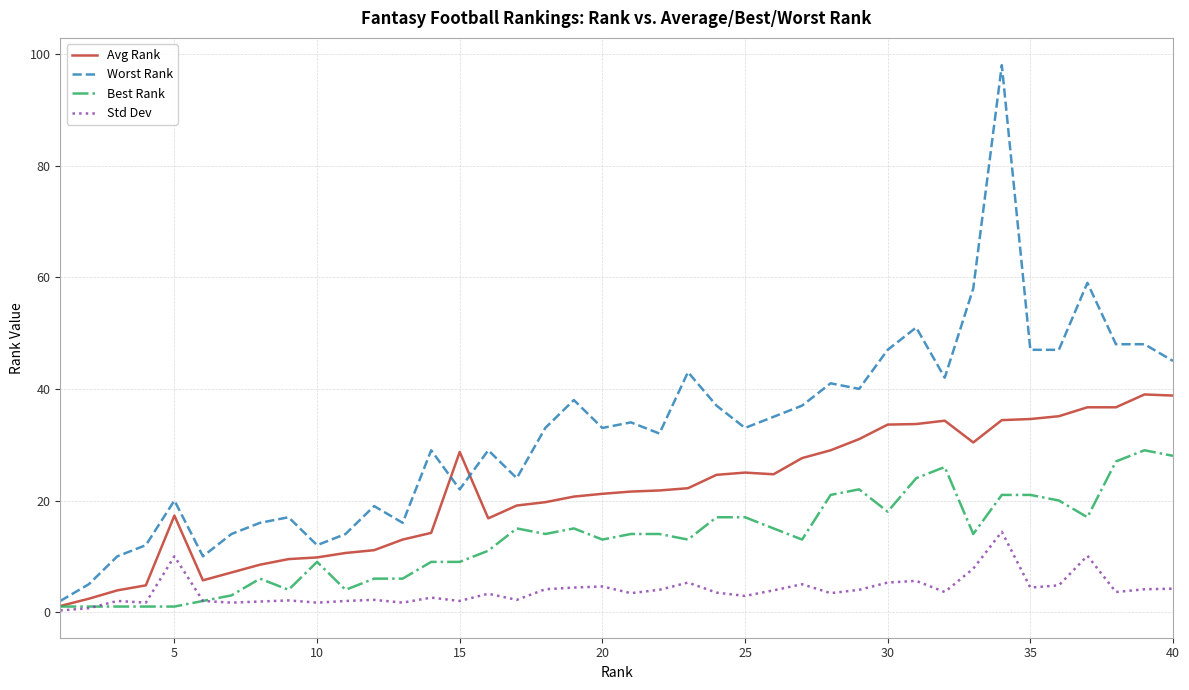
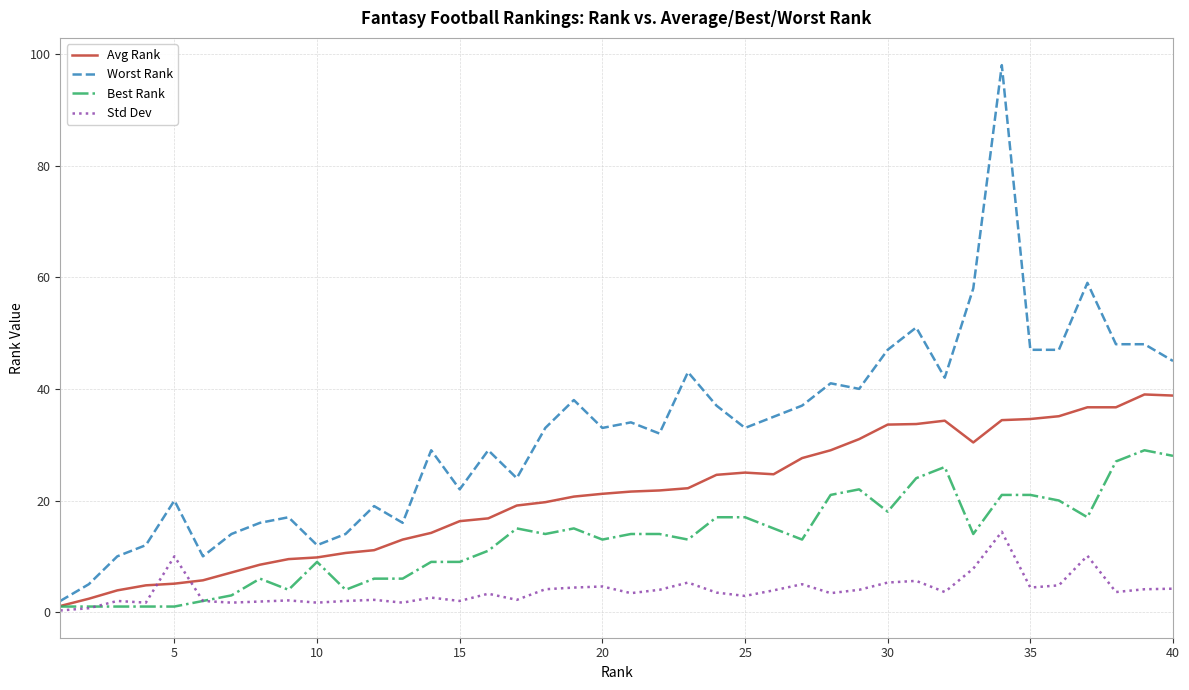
Avg Rank, 5: 17 -> 5
Avg Rank, 15: 29 -> 16
